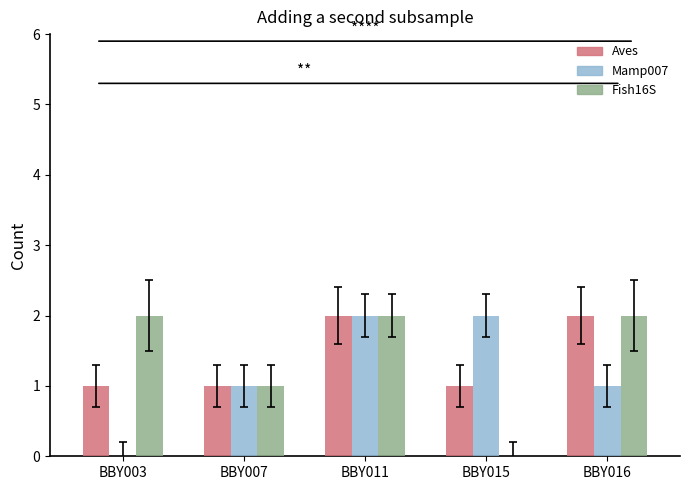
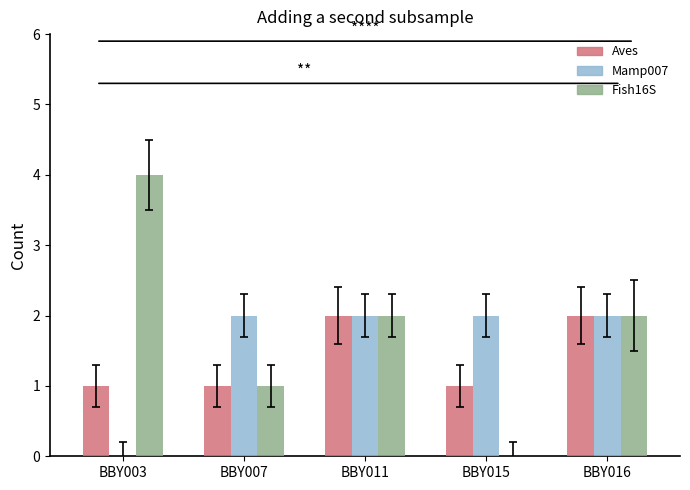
Fish16S, BBY003: 2 -> 4
Mamp007, BBY007: 1 -> 2
Mamp007, BBY016: 1 -> 2
